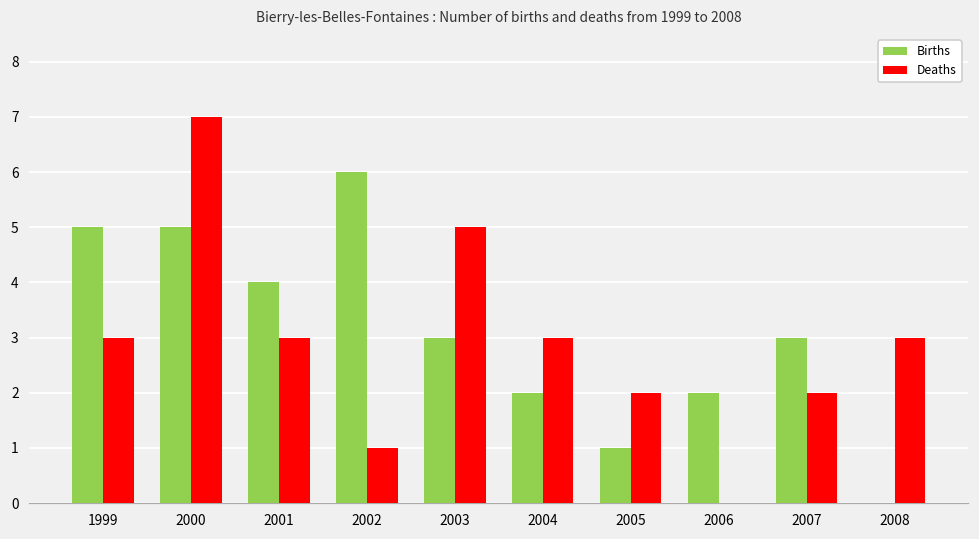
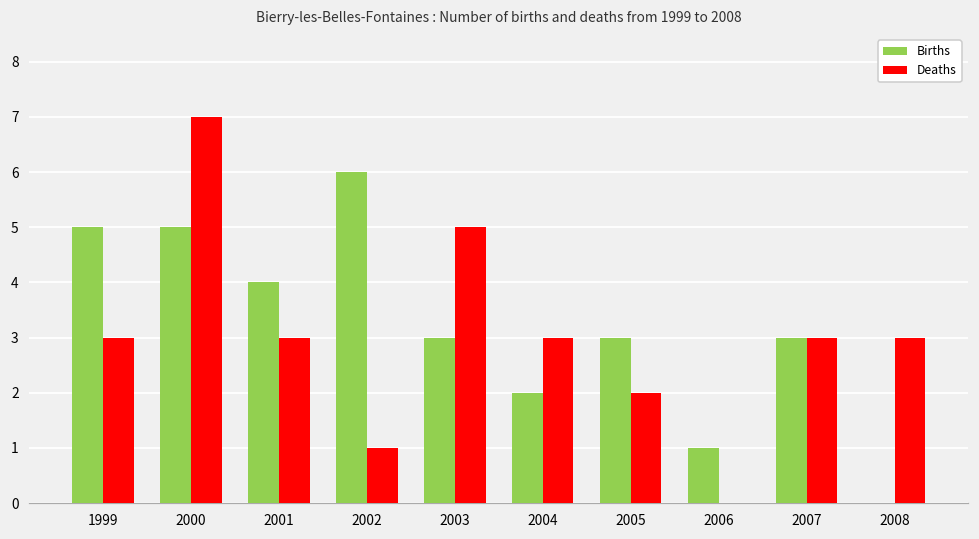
Births, 2005: 1 -> 3
Births, 2006: 2 -> 1
Deaths, 2007: 2 -> 3
